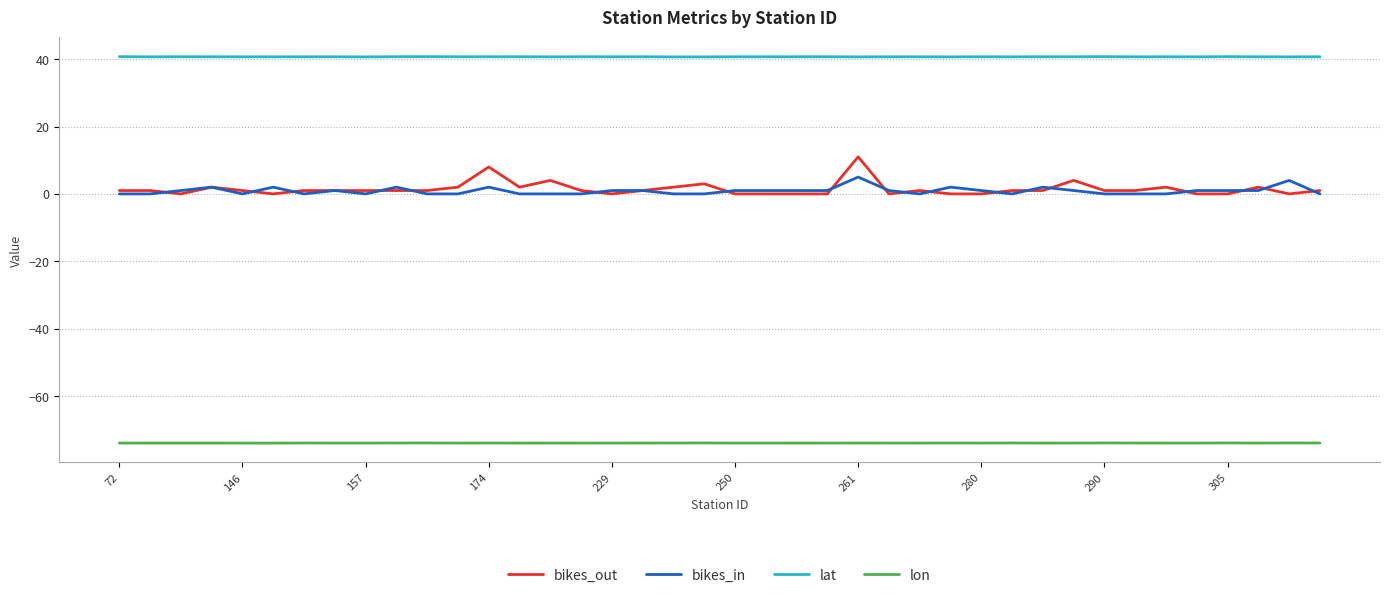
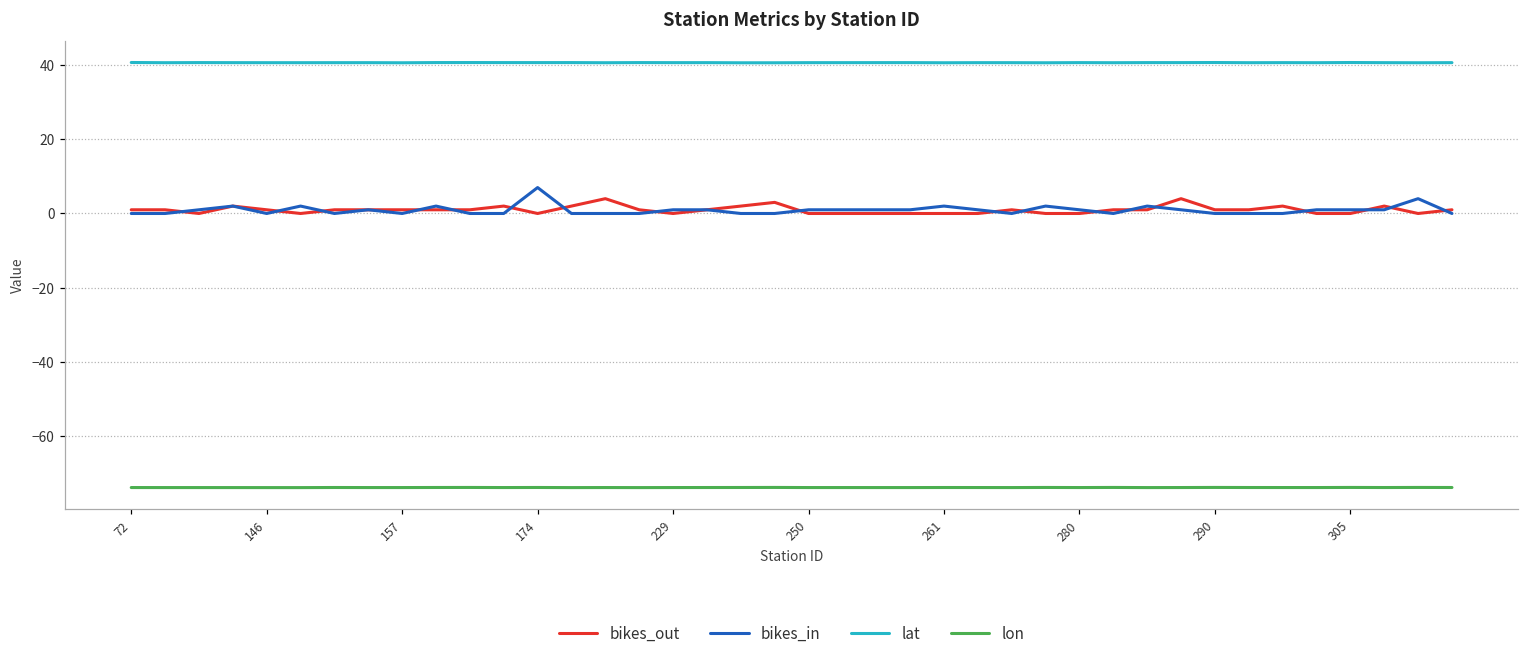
bikes_out, 174: 8 -> 0
bikes_in, 174: 2 -> 7
bikes_out, 261: 11 -> 0
bikes_in, 261: 5 -> 2
